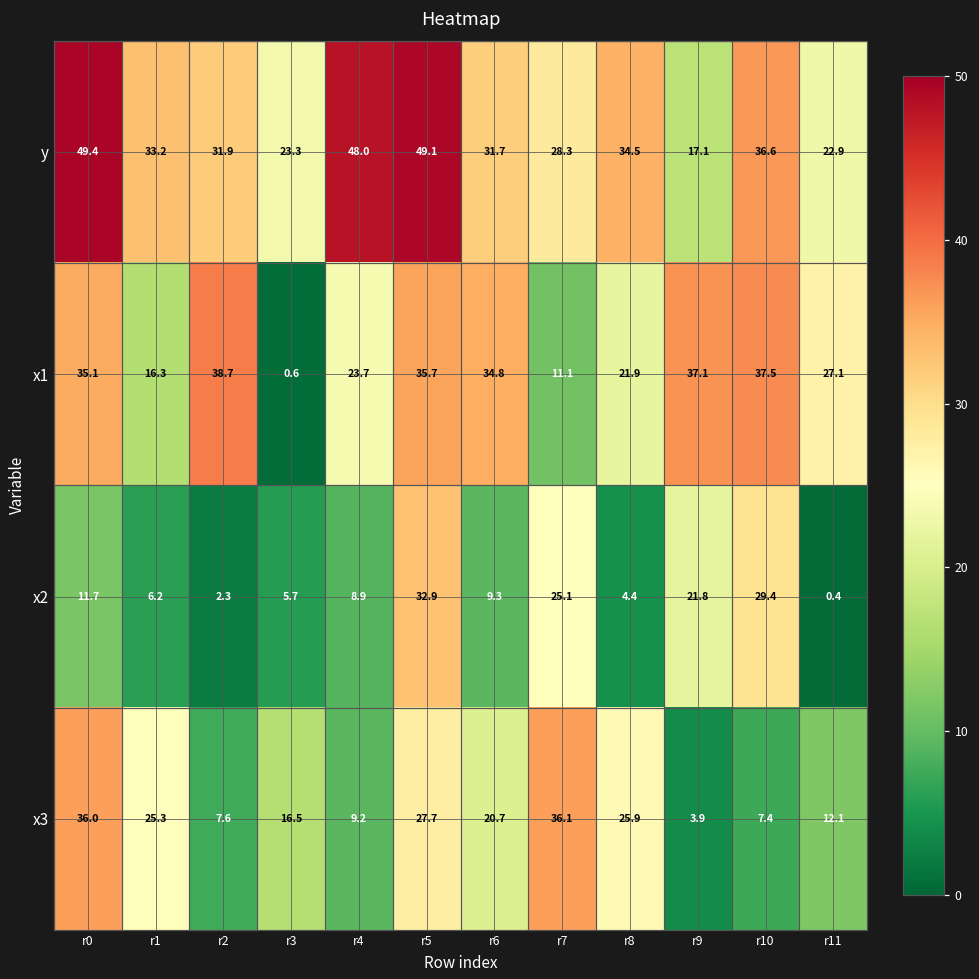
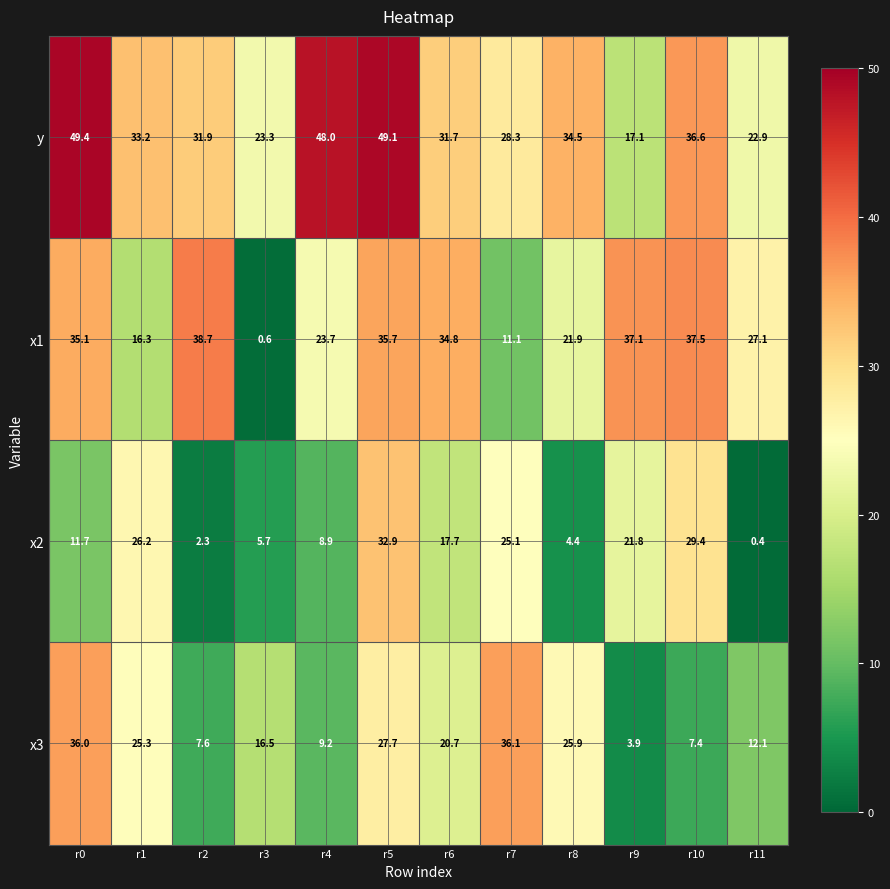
x2, r1: 6.2 -> 26.2
x2, r6: 9.3 -> 17.7
